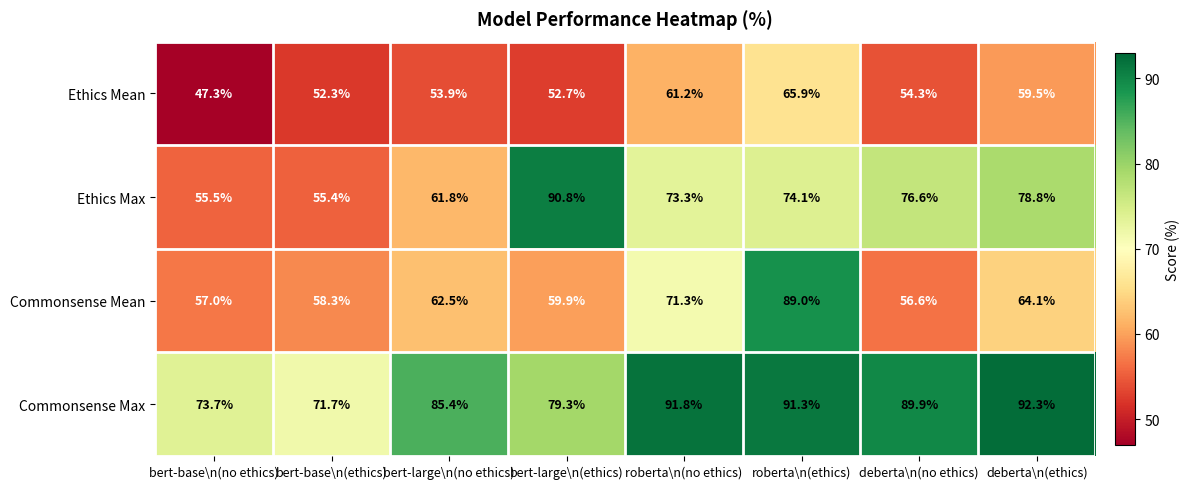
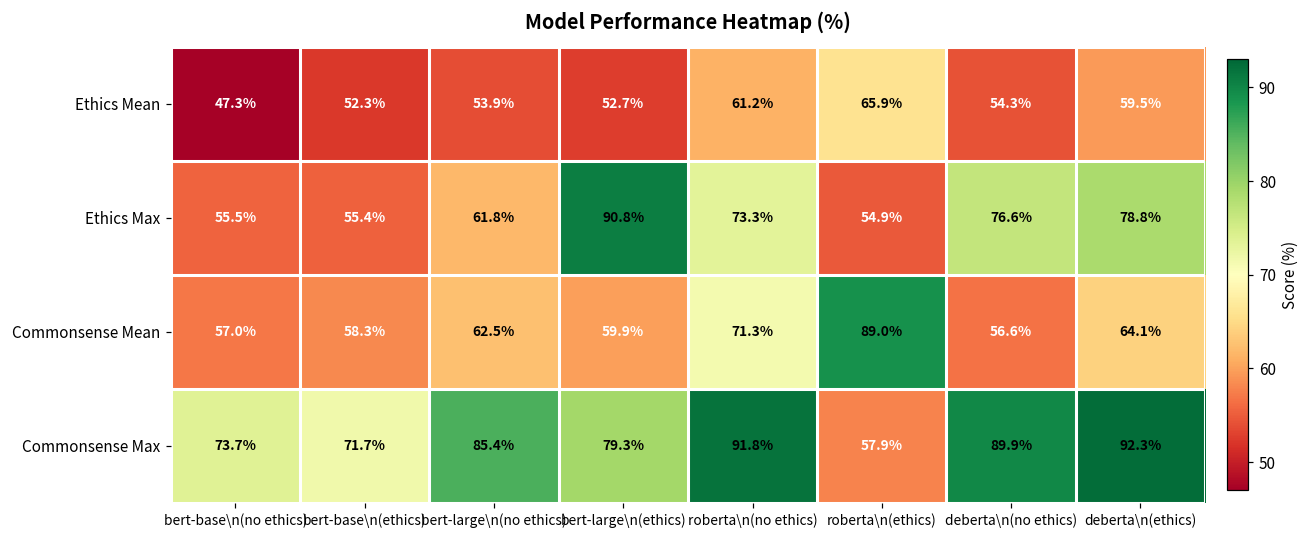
Ethics Max, roberta\n(ethics): 74.1% -> 54.9%
Commonsense Max, roberta\n(ethics): 91.3% -> 57.9%
